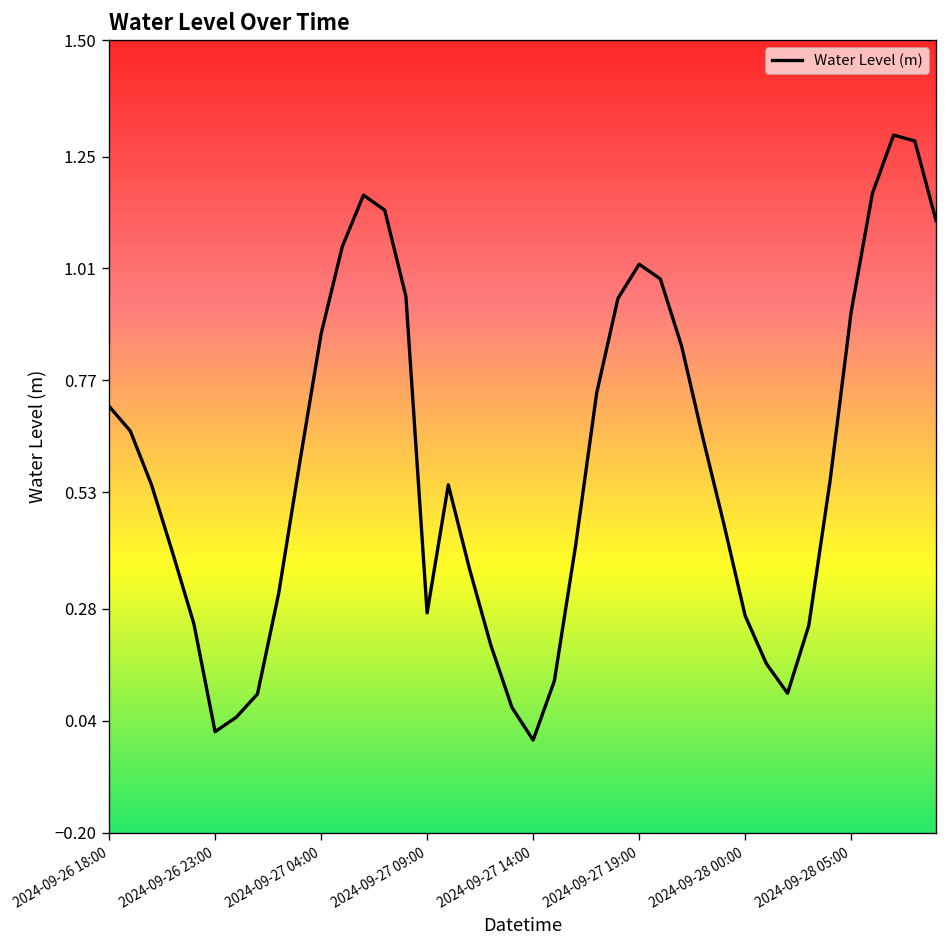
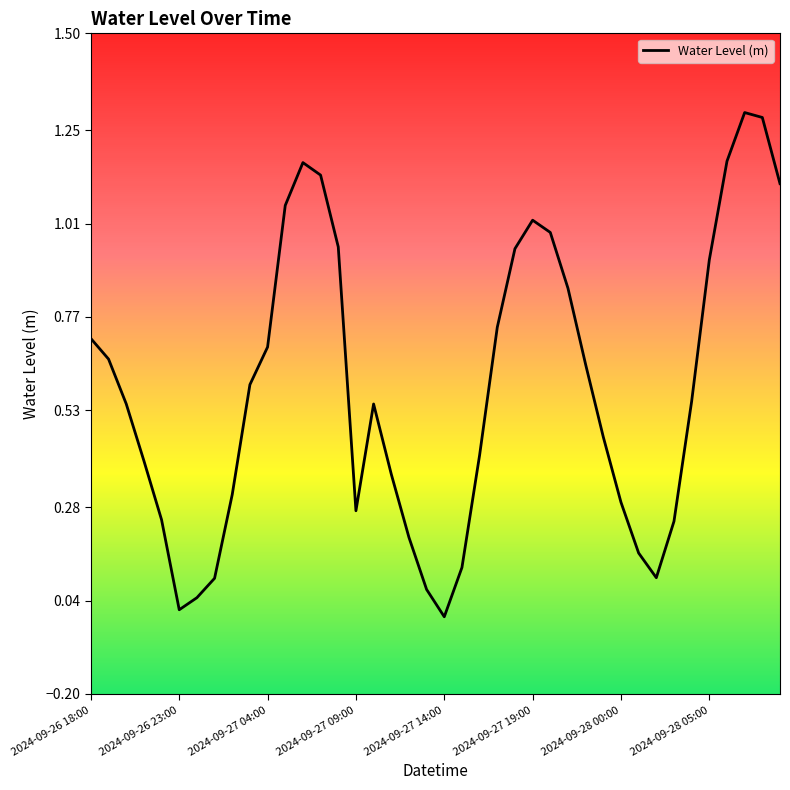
2024-09-27 04:00: 0.87 -> 0.69
2024-09-28 00:00: 0.27 -> 0.29
